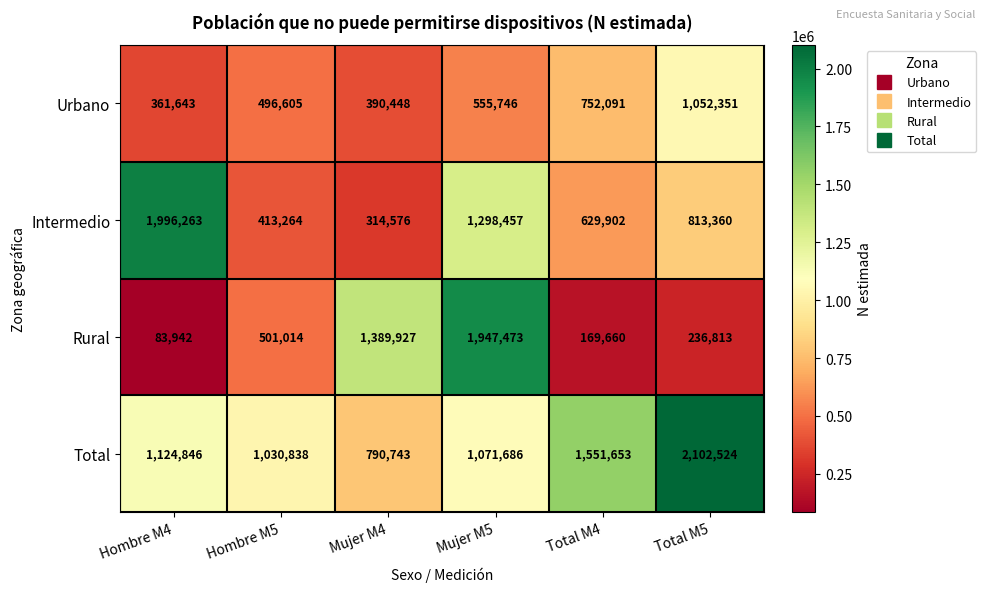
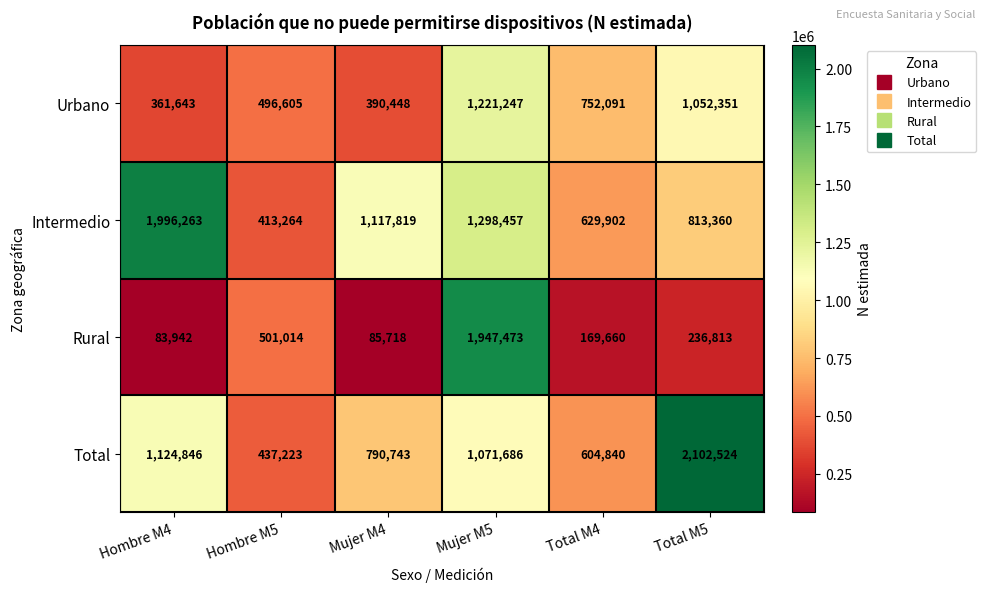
Urbano, Mujer M5: 555,746 -> 1,221,247
Intermedio, Mujer M4: 314,576 -> 1,117,819
Rural, Mujer M4: 1,389,927 -> 85,718
Total, Hombre M5: 1,030,838 -> 437,223
Total, Total M4: 1,551,653 -> 604,840
